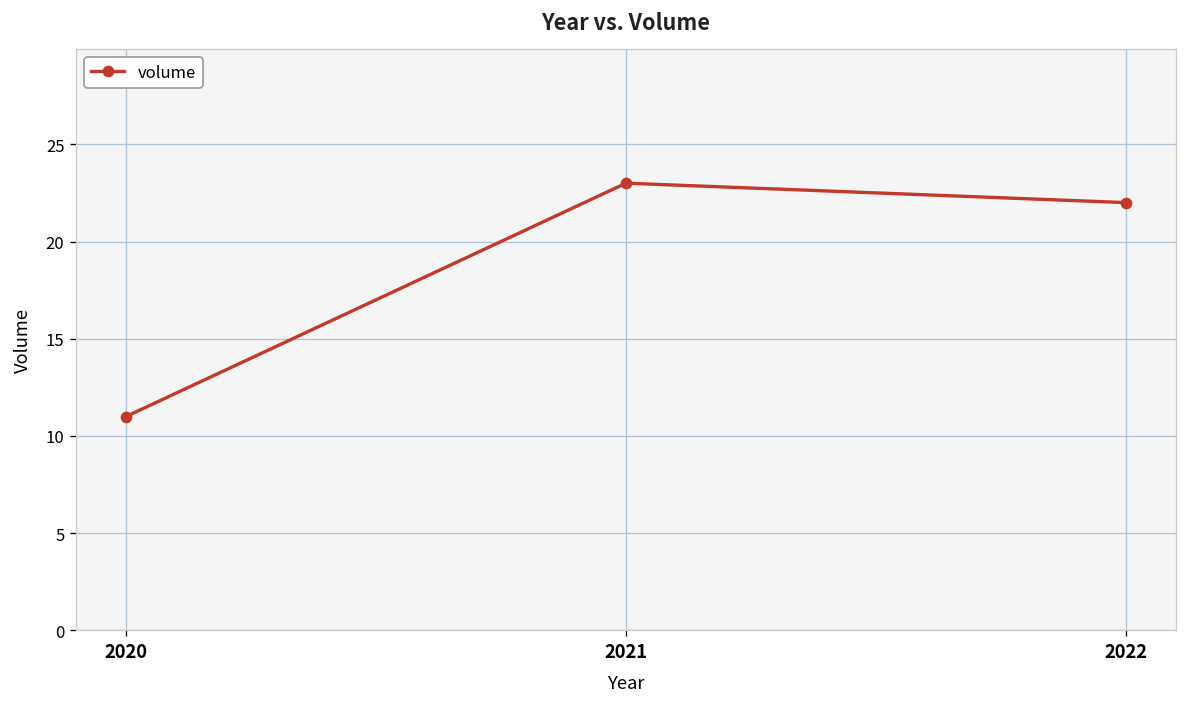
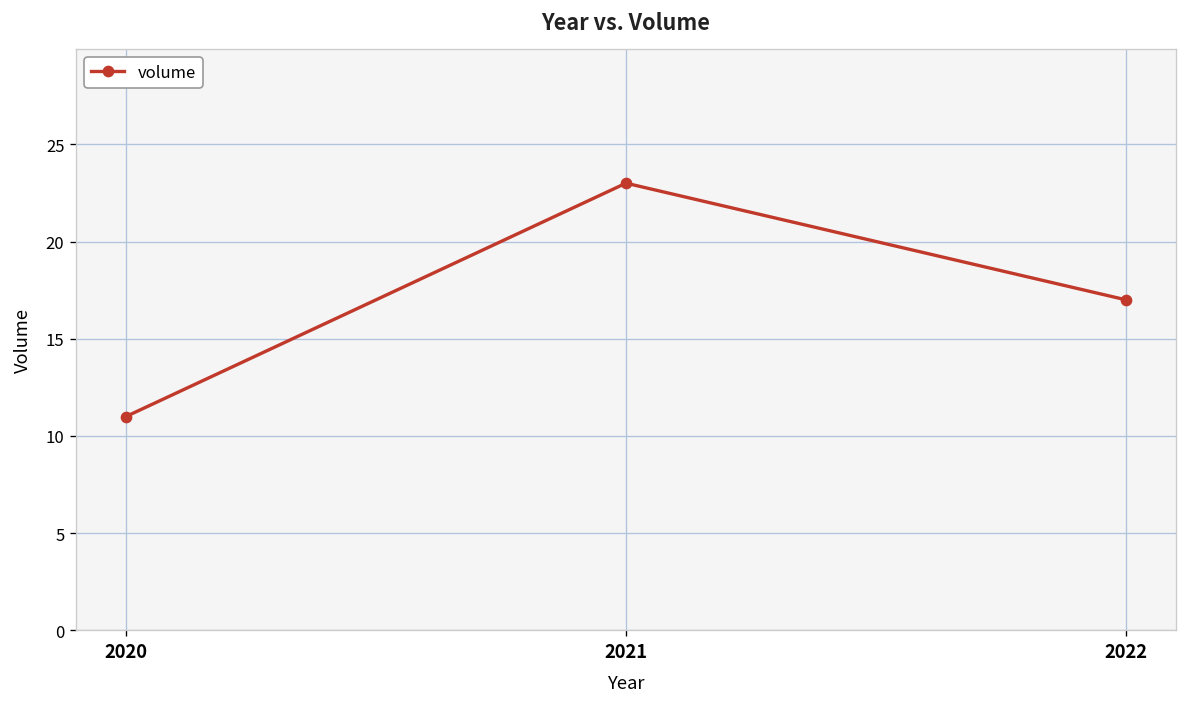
2022: 22 -> 17
